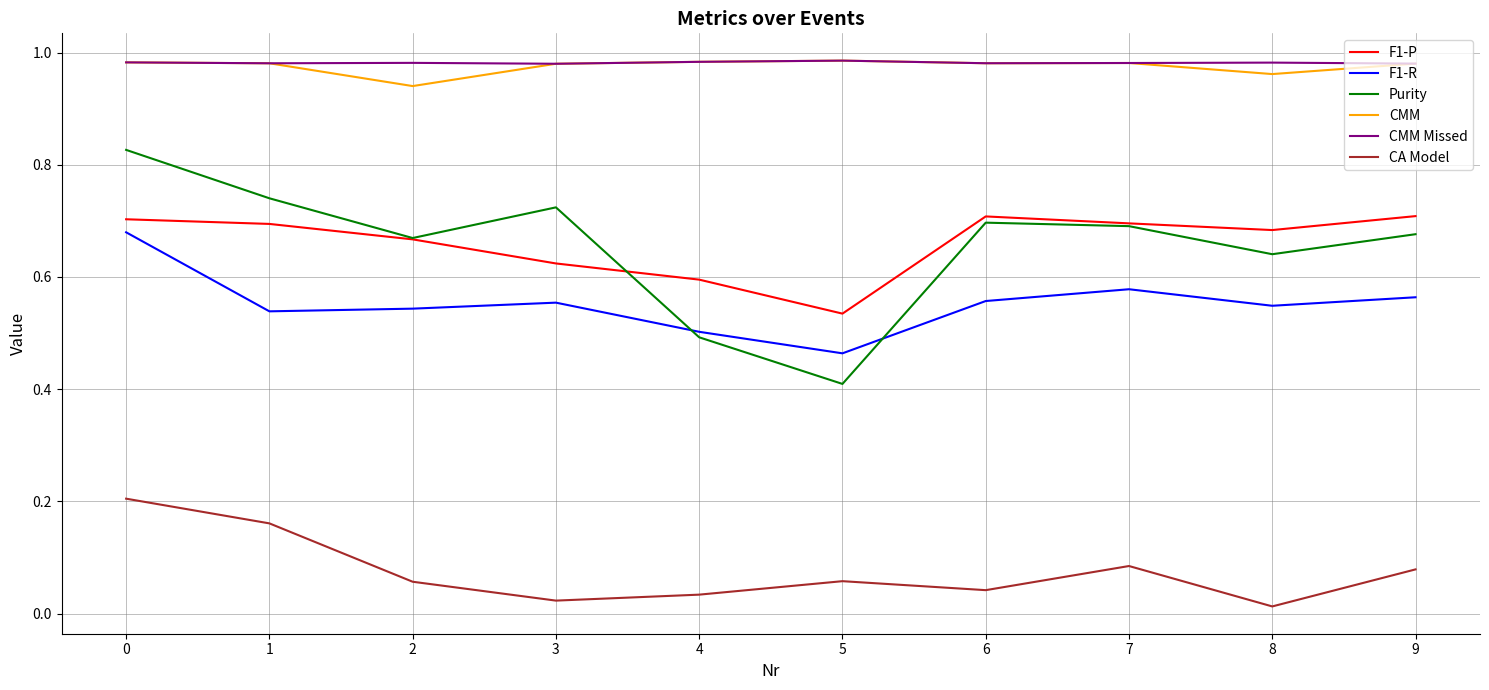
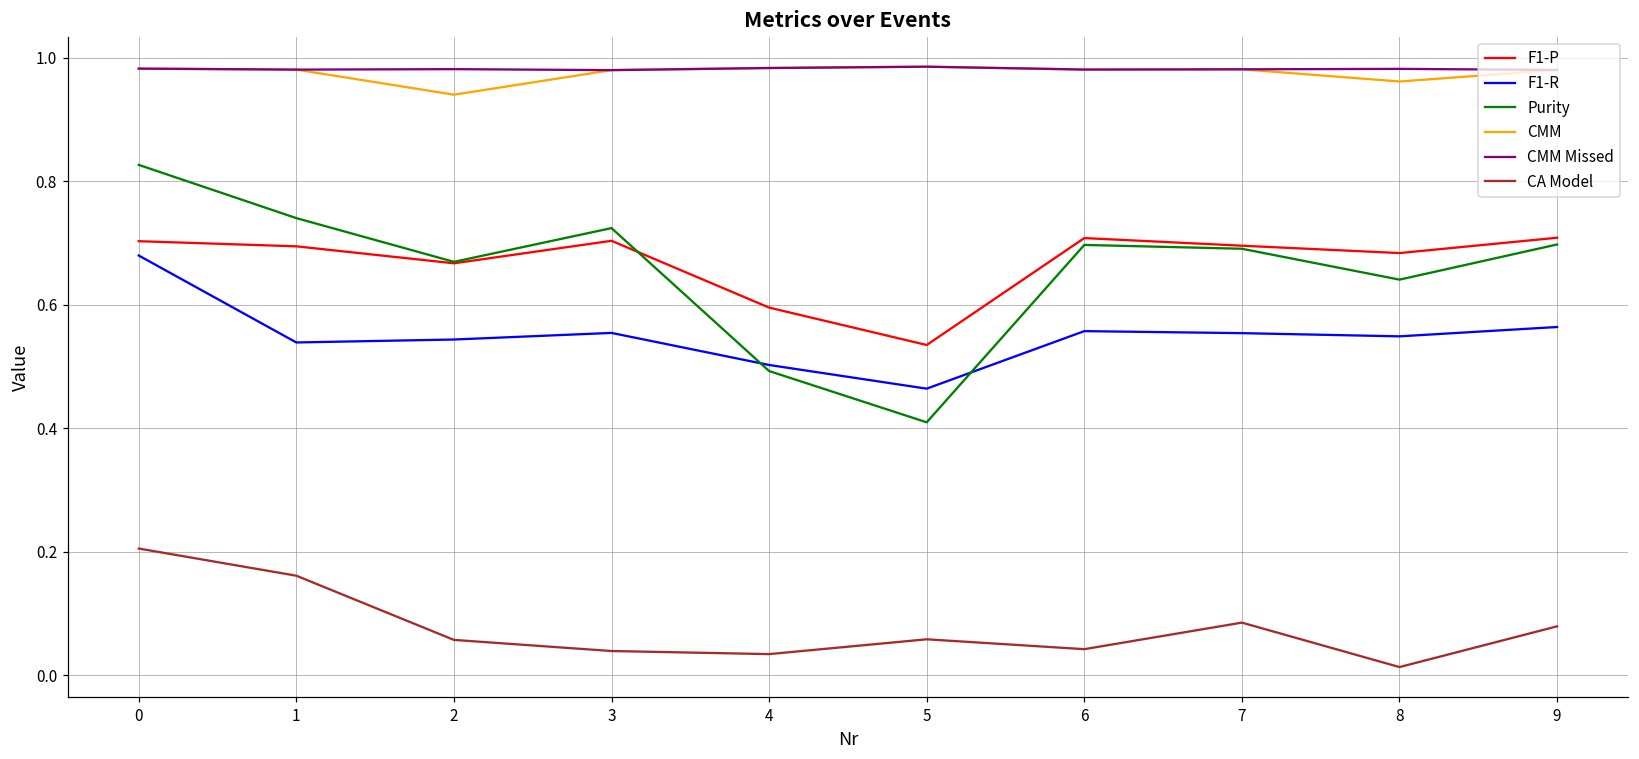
F1-P, 3: 0.62 -> 0.70
CA Model, 3: 0.02 -> 0.04
F1-R, 7: 0.58 -> 0.55
Purity, 9: 0.68 -> 0.70
